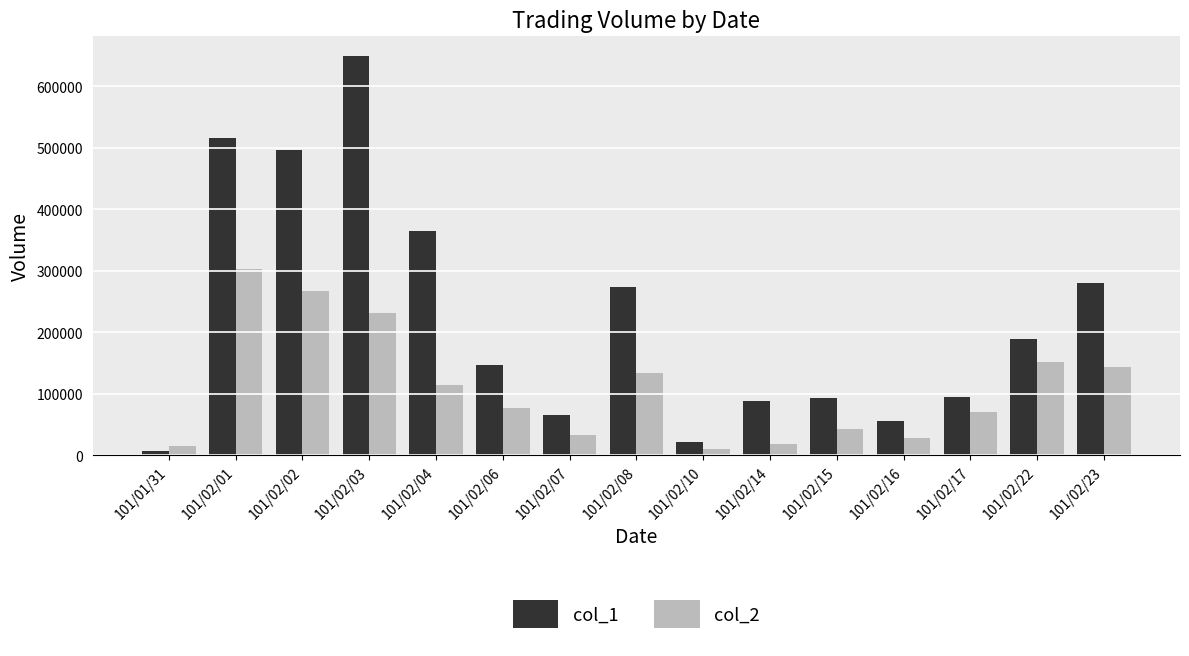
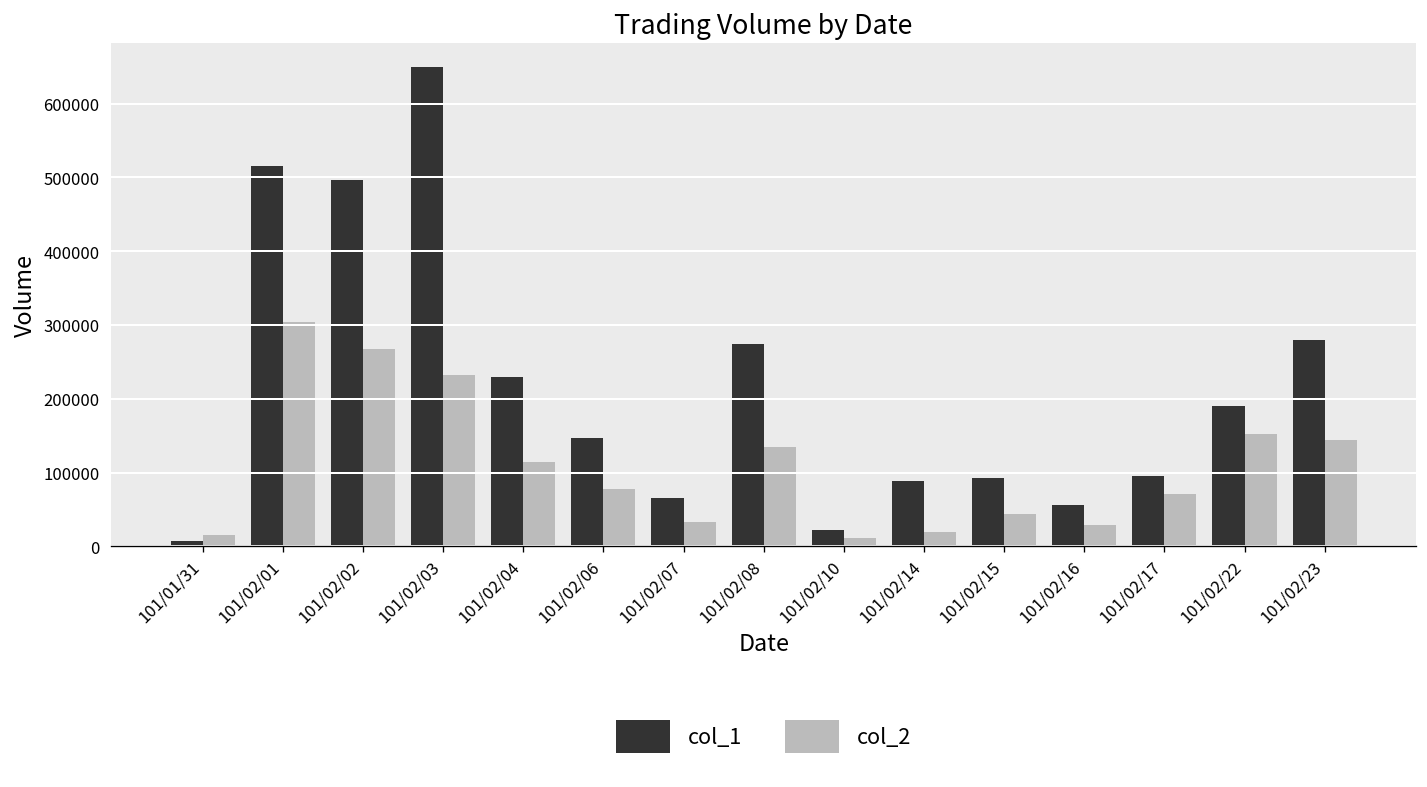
col_1, 101/02/04: 360000 -> 230000
